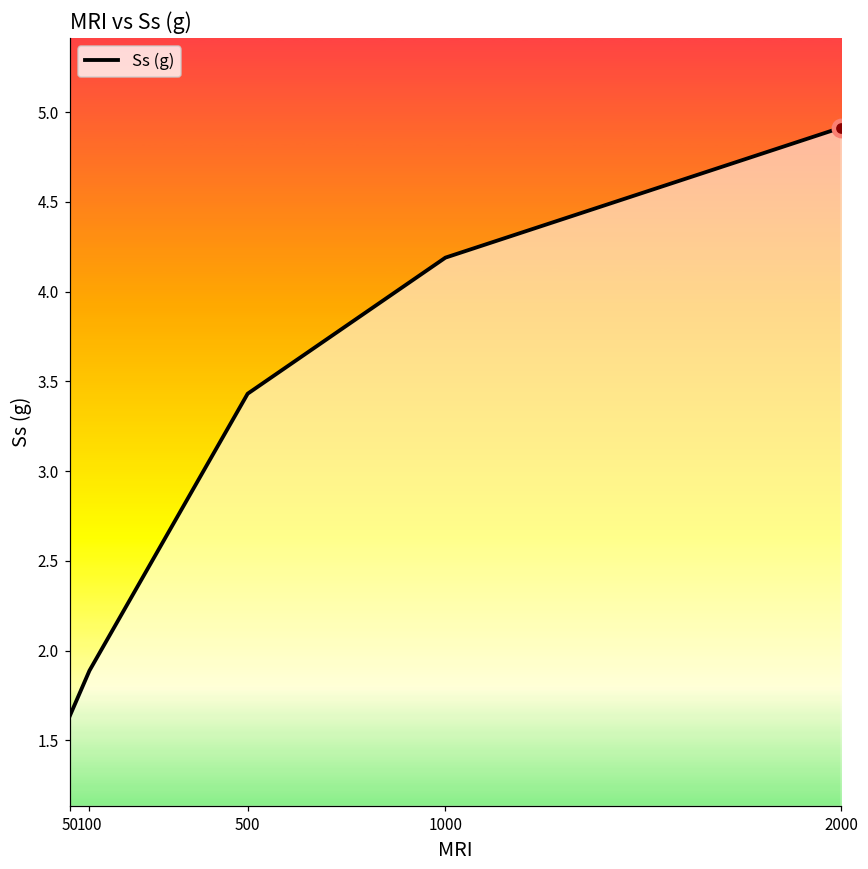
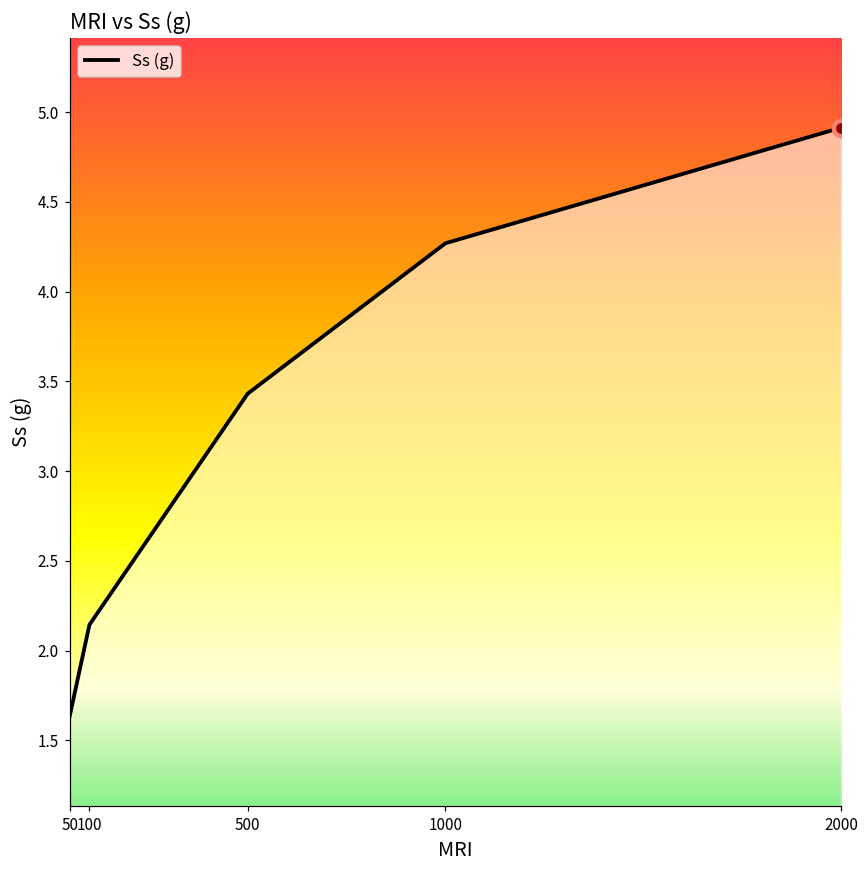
Ss (g), 100: 1.89 -> 2.15
Ss (g), 1000: 4.19 -> 4.27
